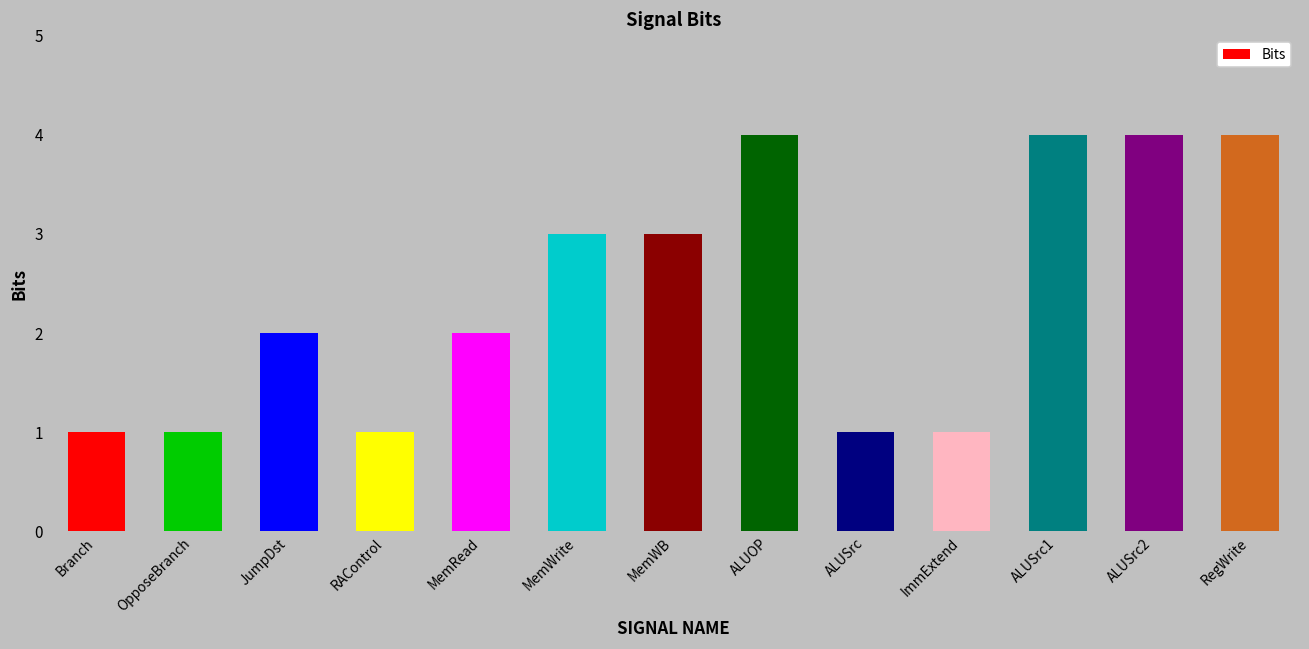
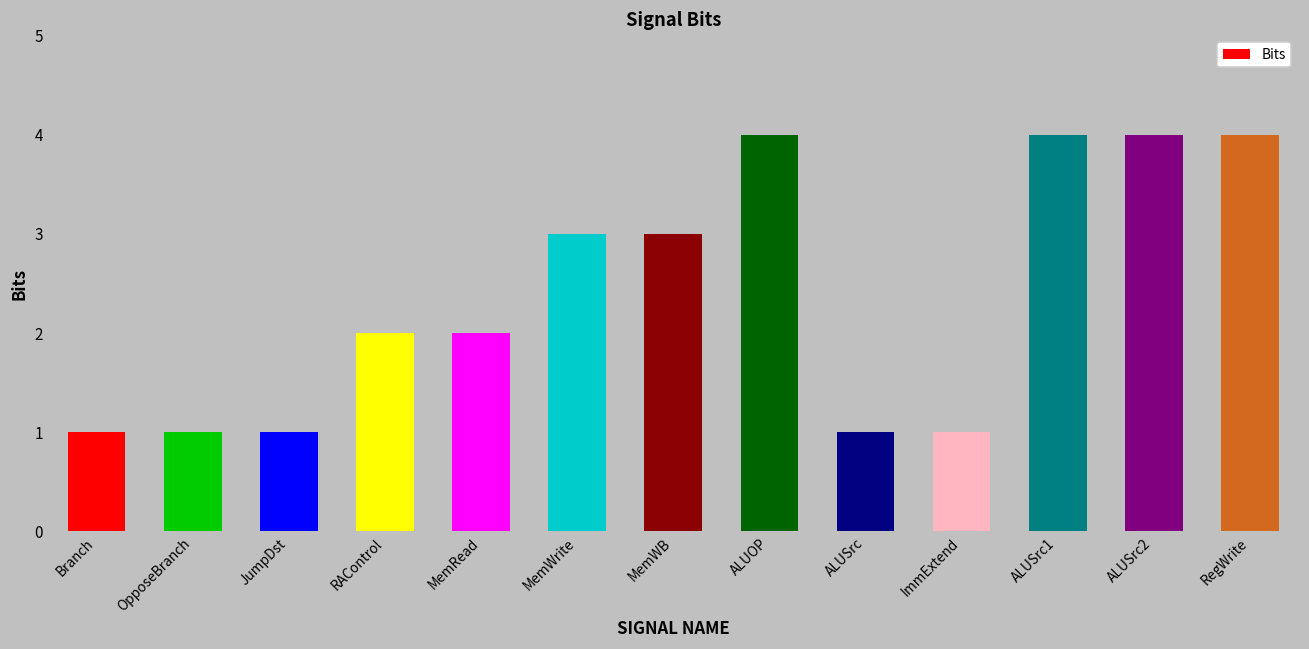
JumpDst: 2 -> 1
RAControl: 1 -> 2
